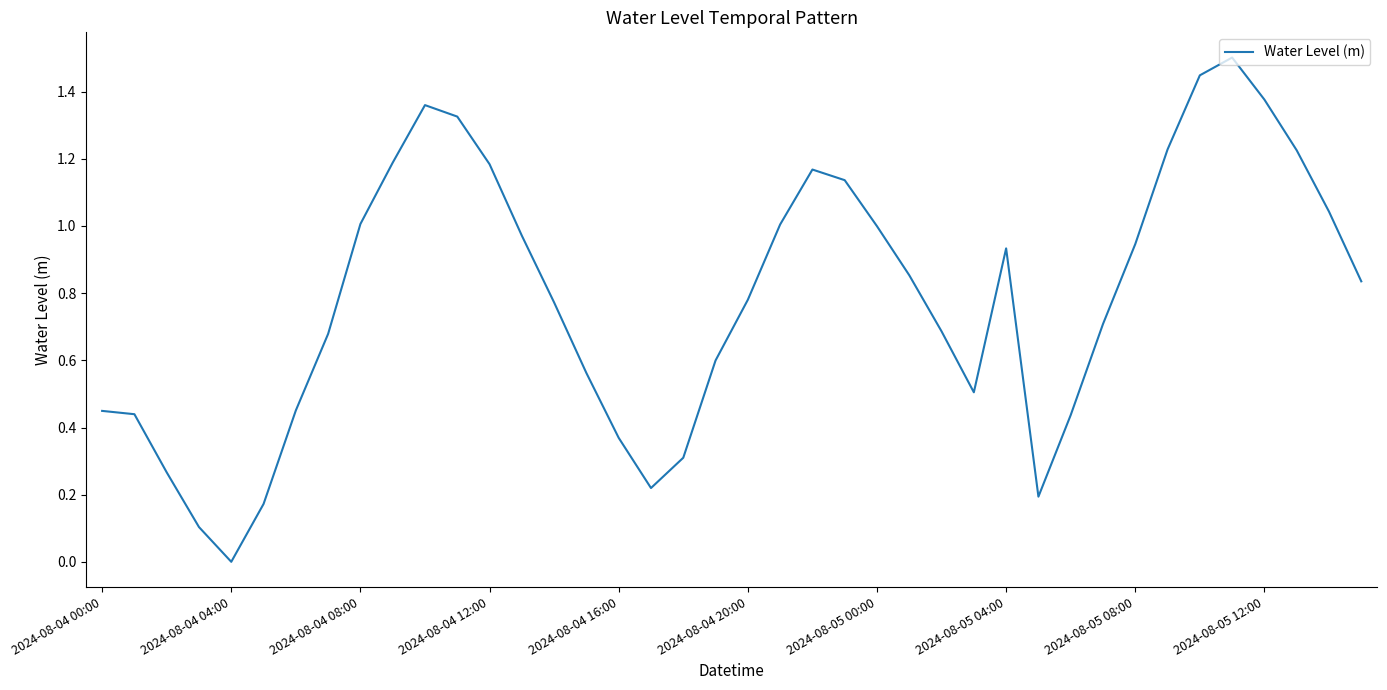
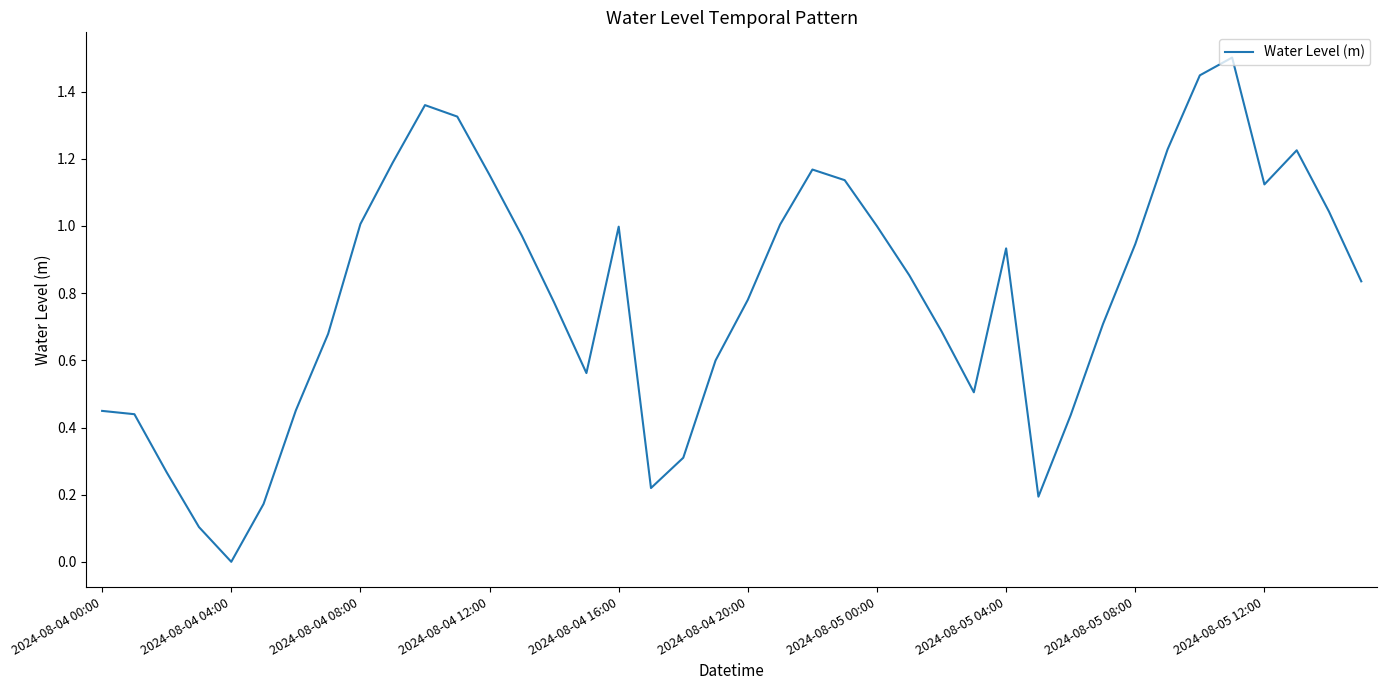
2024-08-04 12:00: 1.18 -> 1.15
2024-08-04 16:00: 0.37 -> 1.00
2024-08-05 12:00: 1.38 -> 1.12
